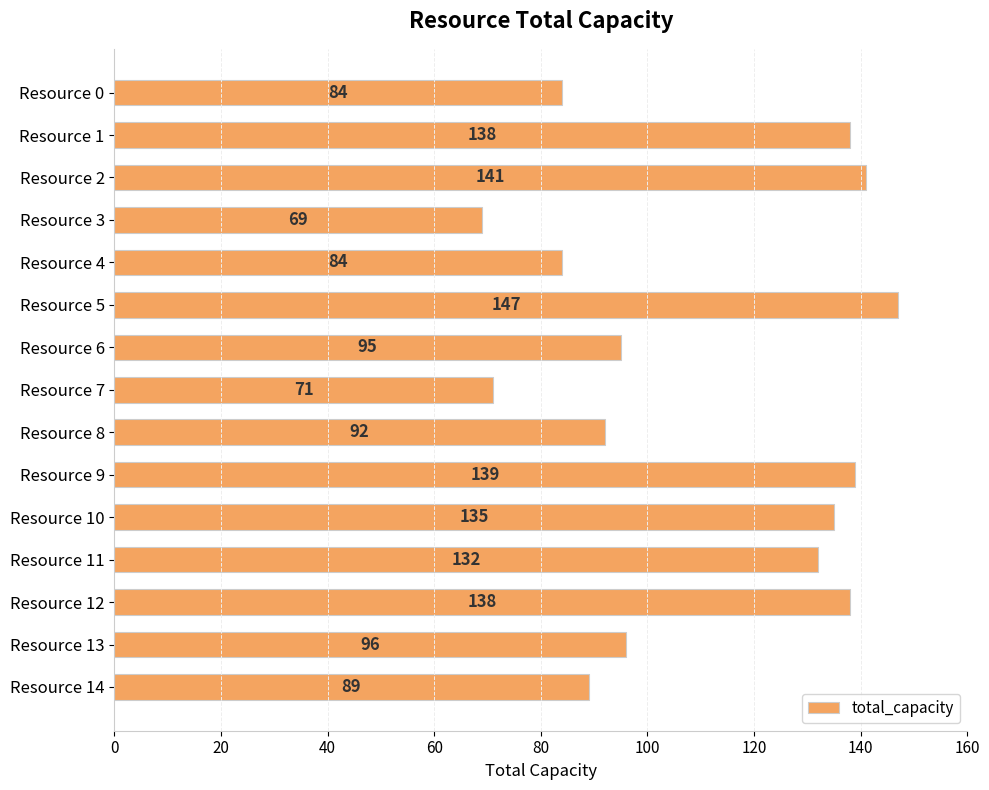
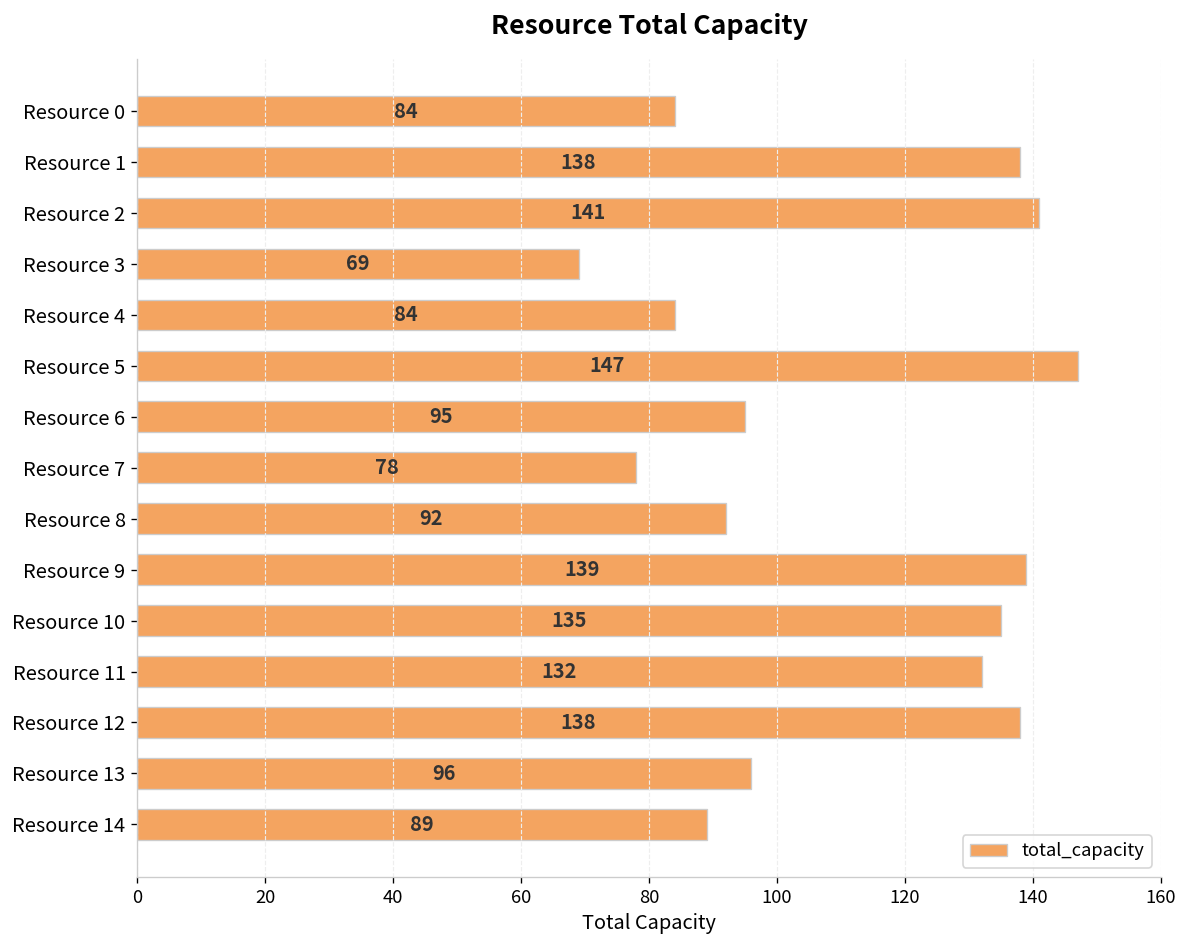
Resource 7: 71 -> 78
